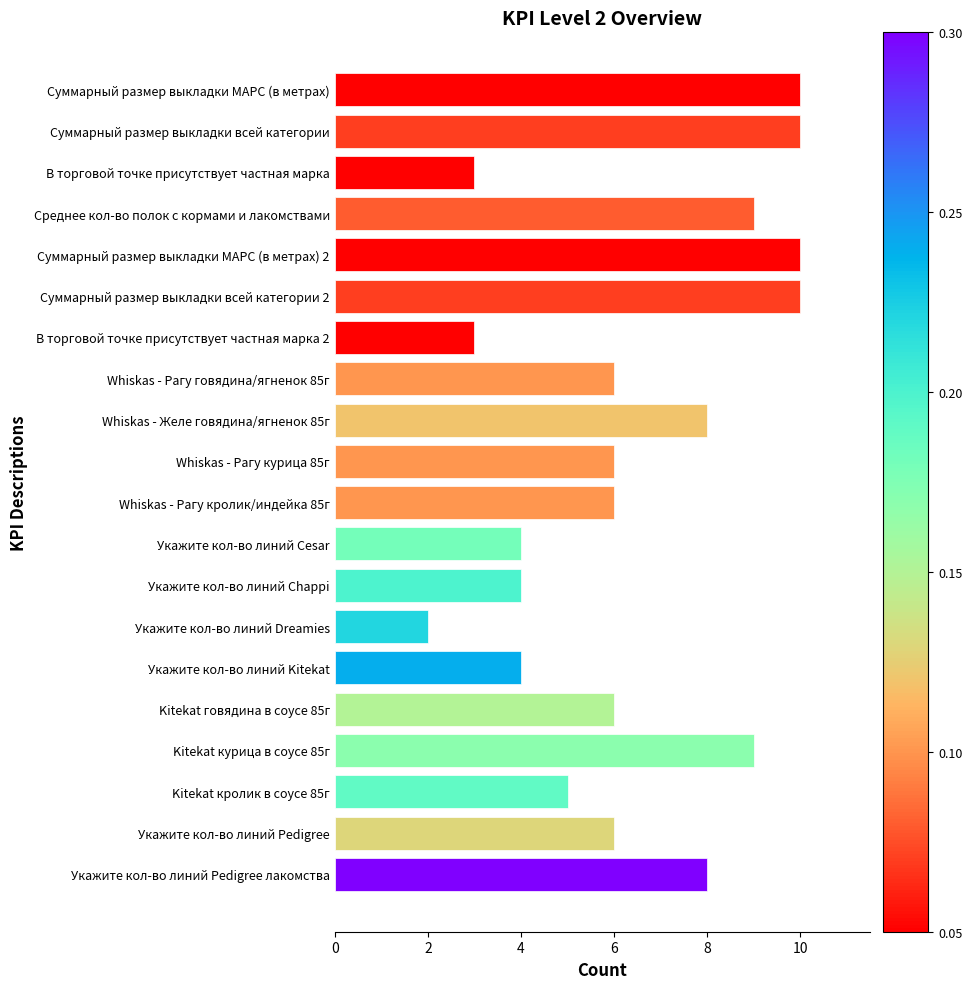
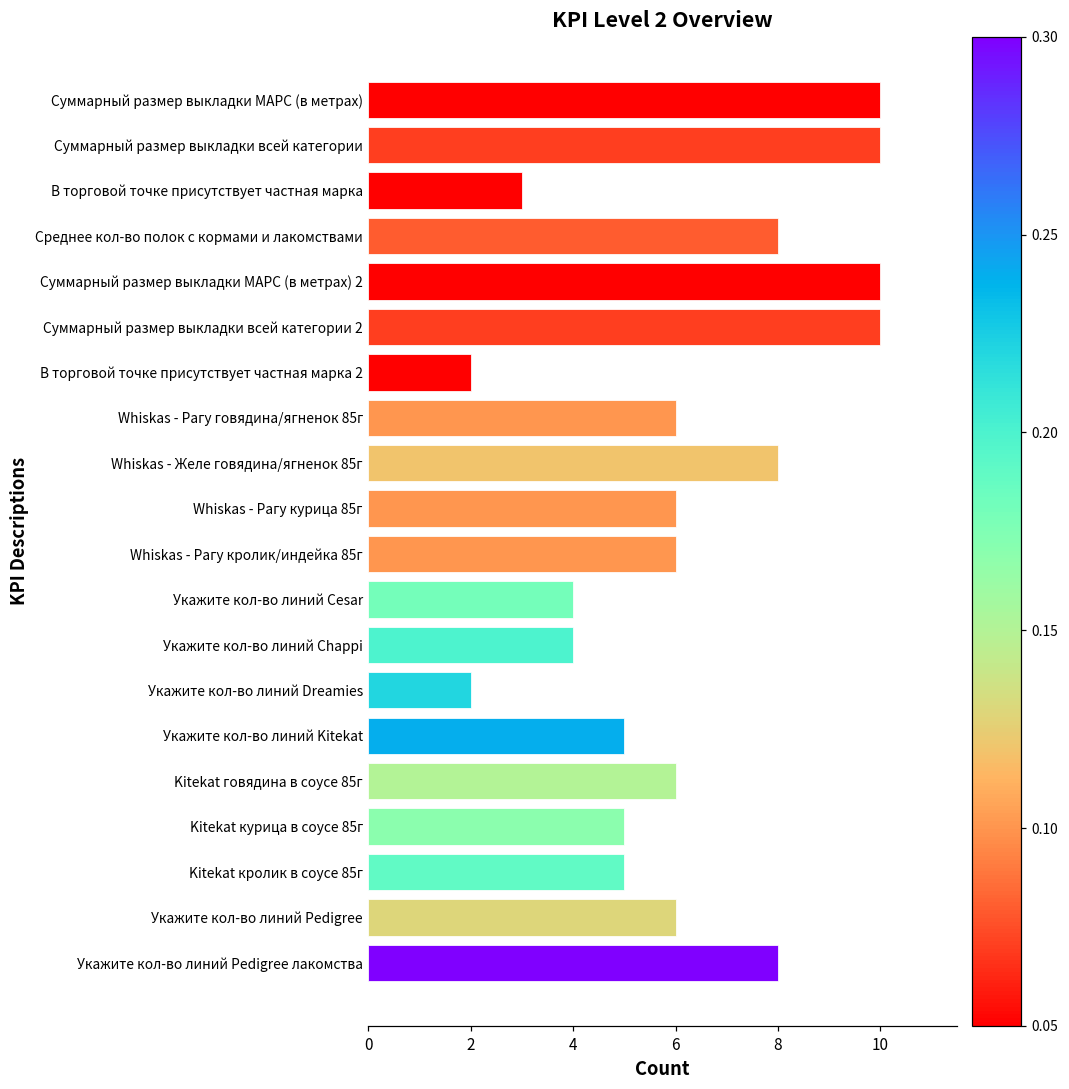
Среднее кол-во полок c кормами и лакомствами: 9 -> 8
В торговой точке присутствует частная марка 2: 3 -> 2
Укажите кол-во линий Kitekat: 4 -> 5
Kitekat курица в соусе 85г: 9 -> 5
